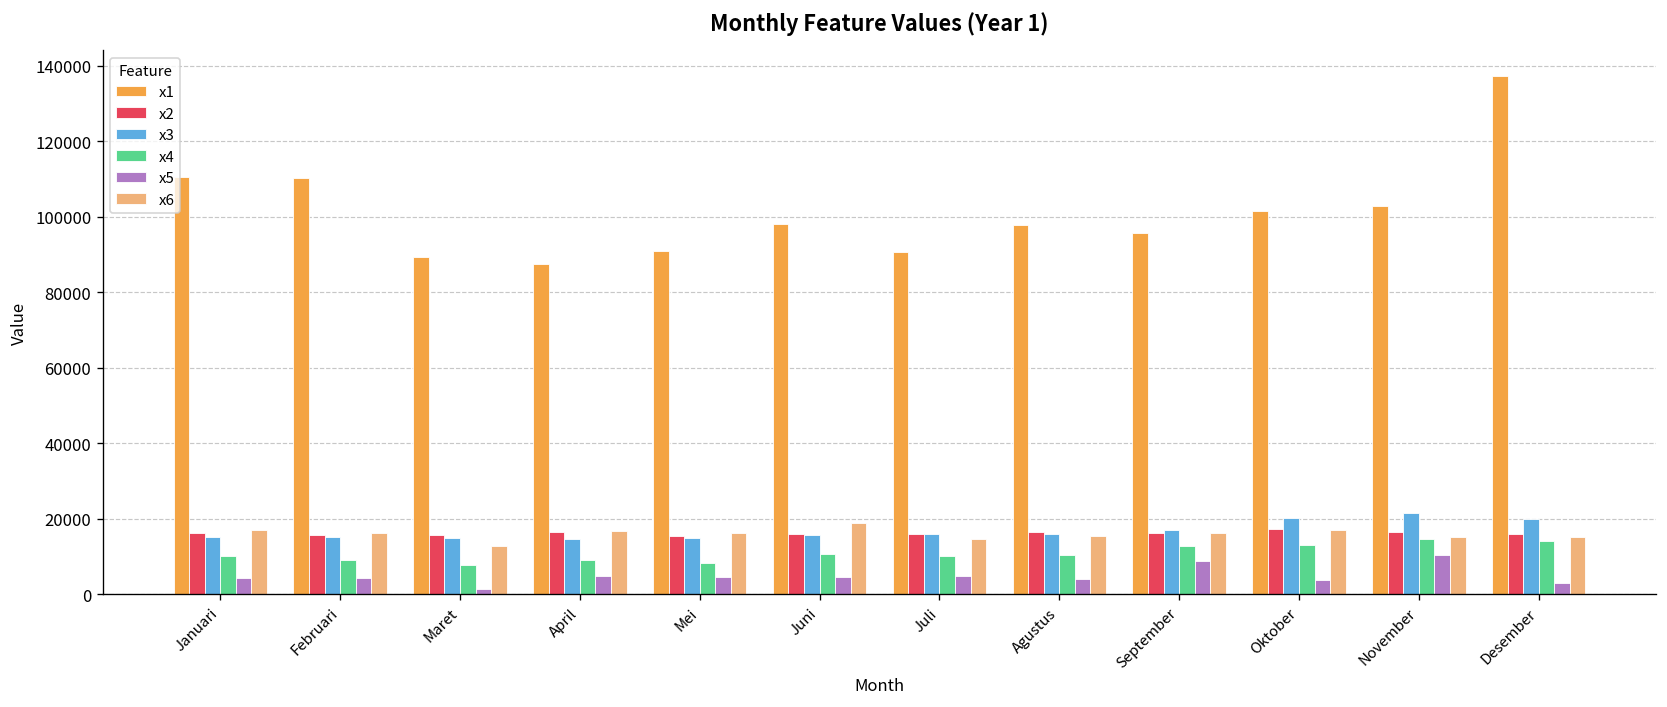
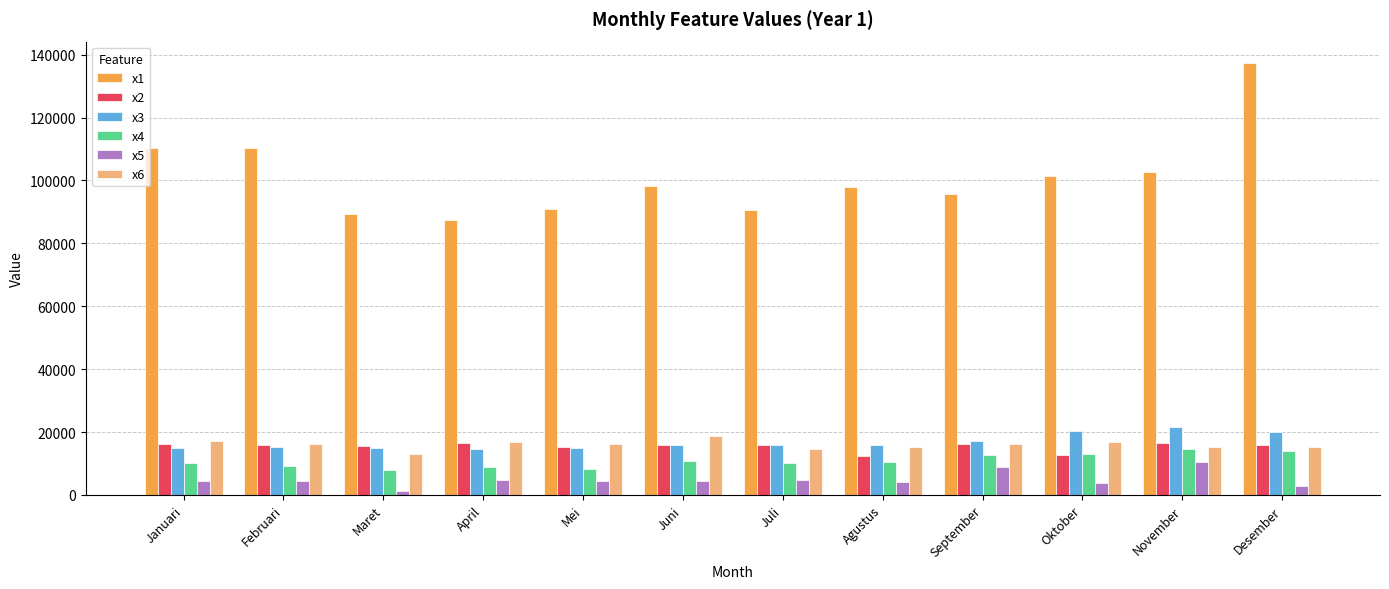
x2, Agustus: 16000 -> 13000
x2, Oktober: 17000 -> 13000
